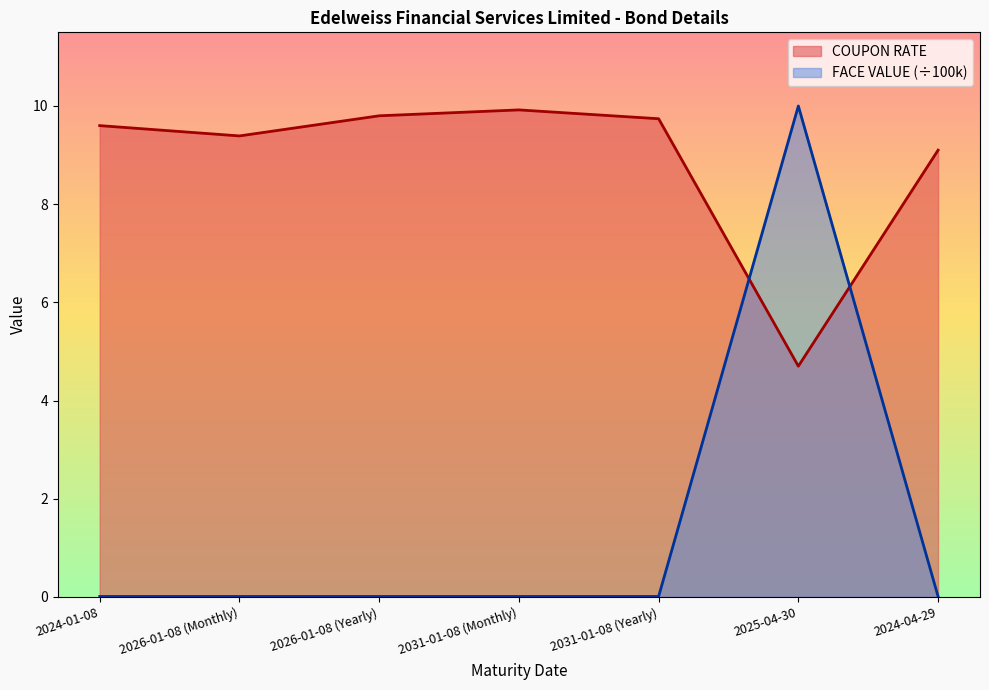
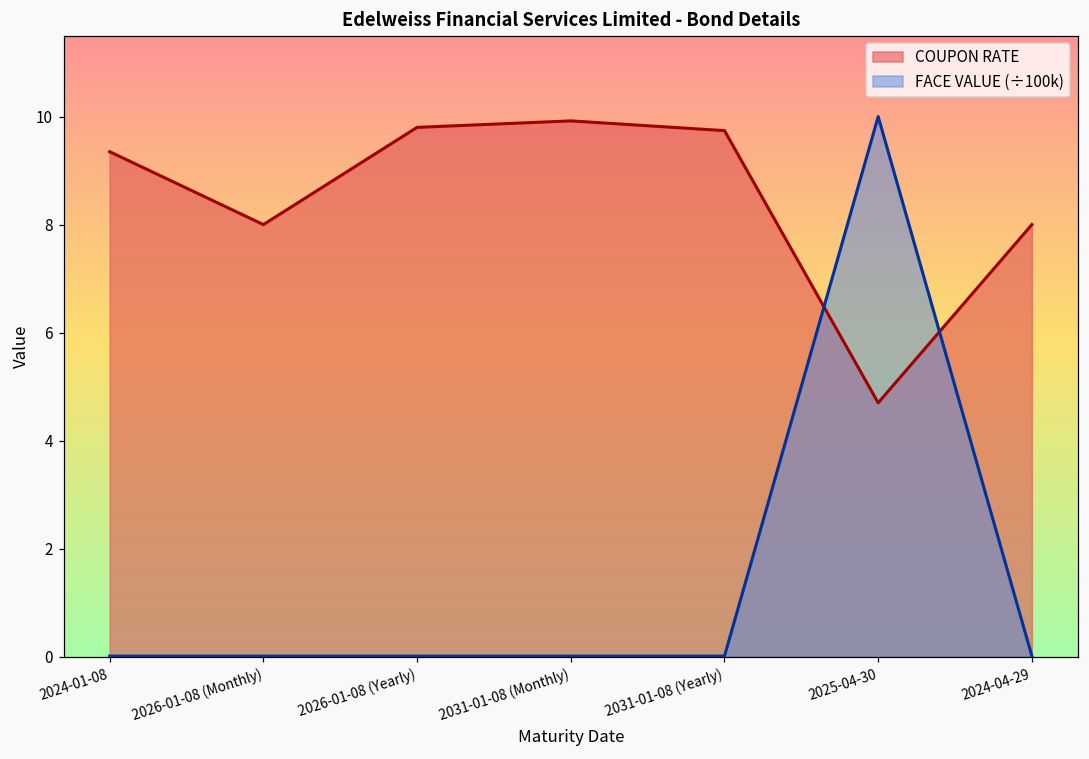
COUPON RATE, 2024-01-08: 9.6 -> 9.4
COUPON RATE, 2026-01-08 (Monthly): 9.4 -> 8.0
COUPON RATE, 2024-04-29: 9.1 -> 8.0
